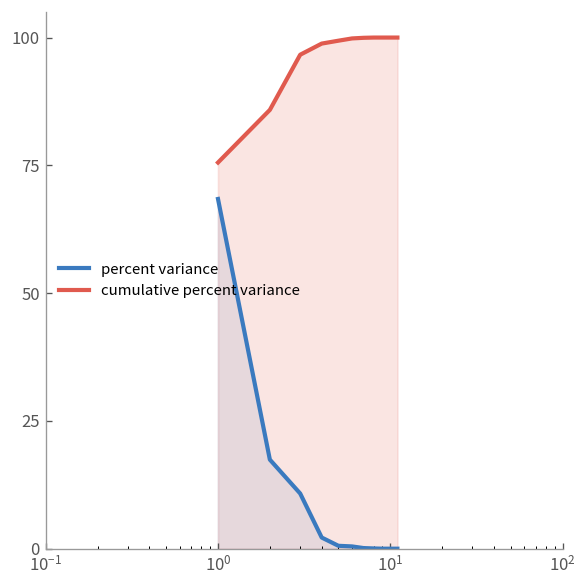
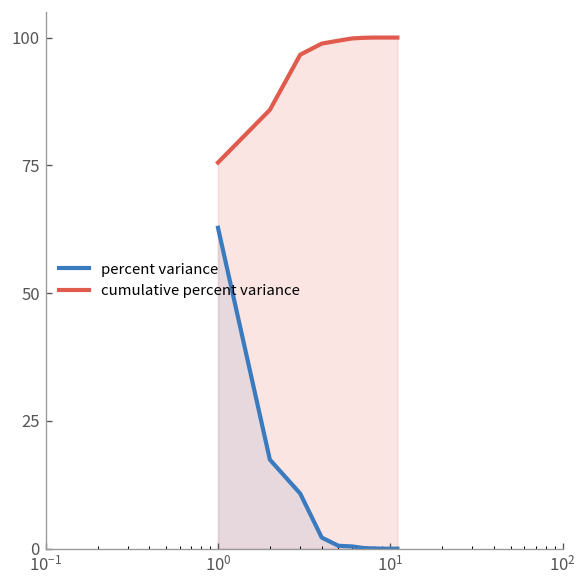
percent variance, 10^0: 68 -> 63
